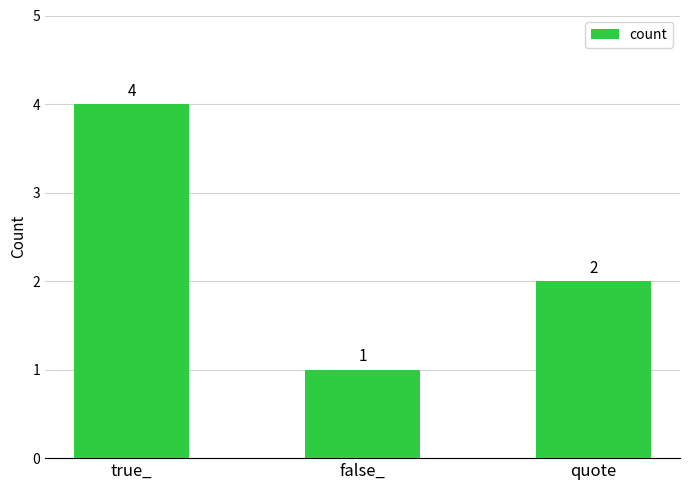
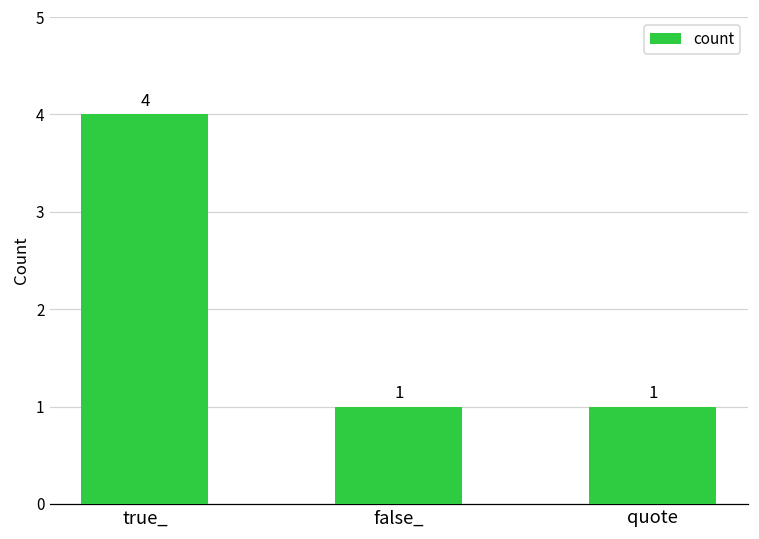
quote: 2 -> 1
